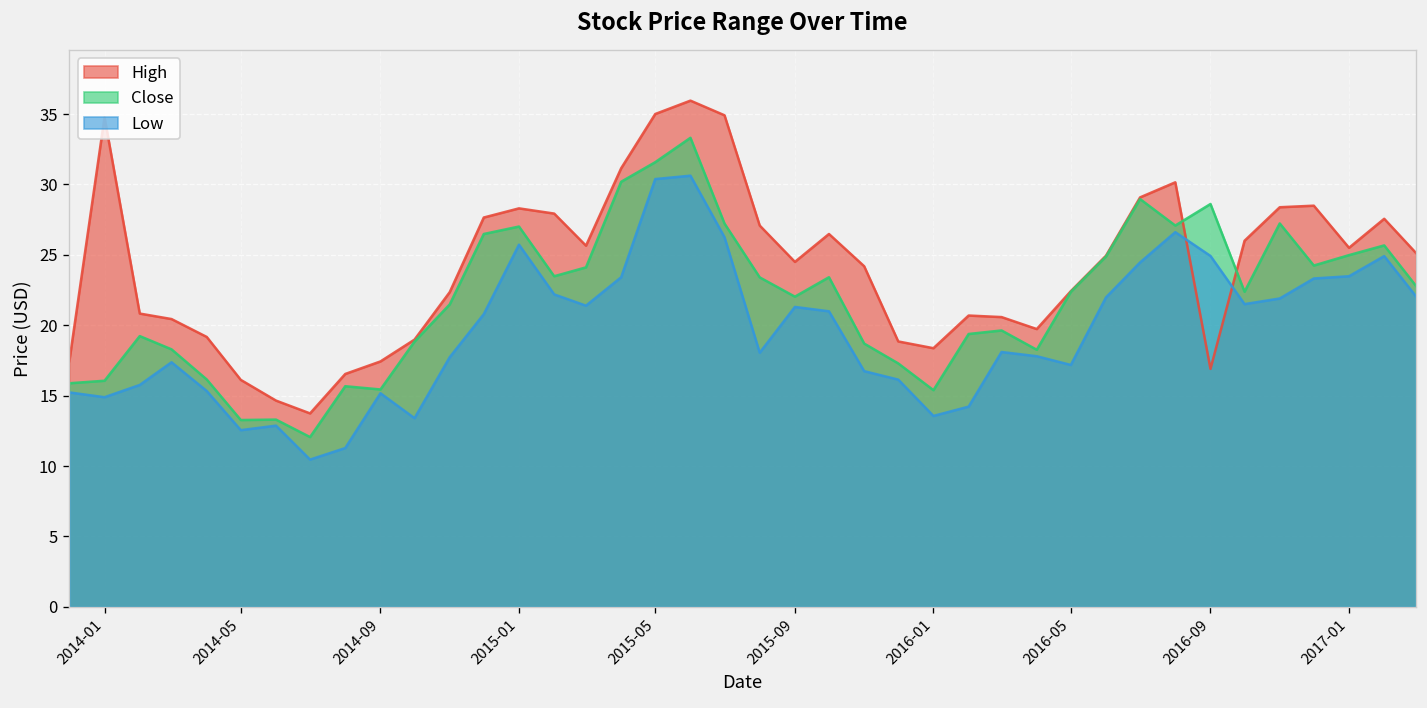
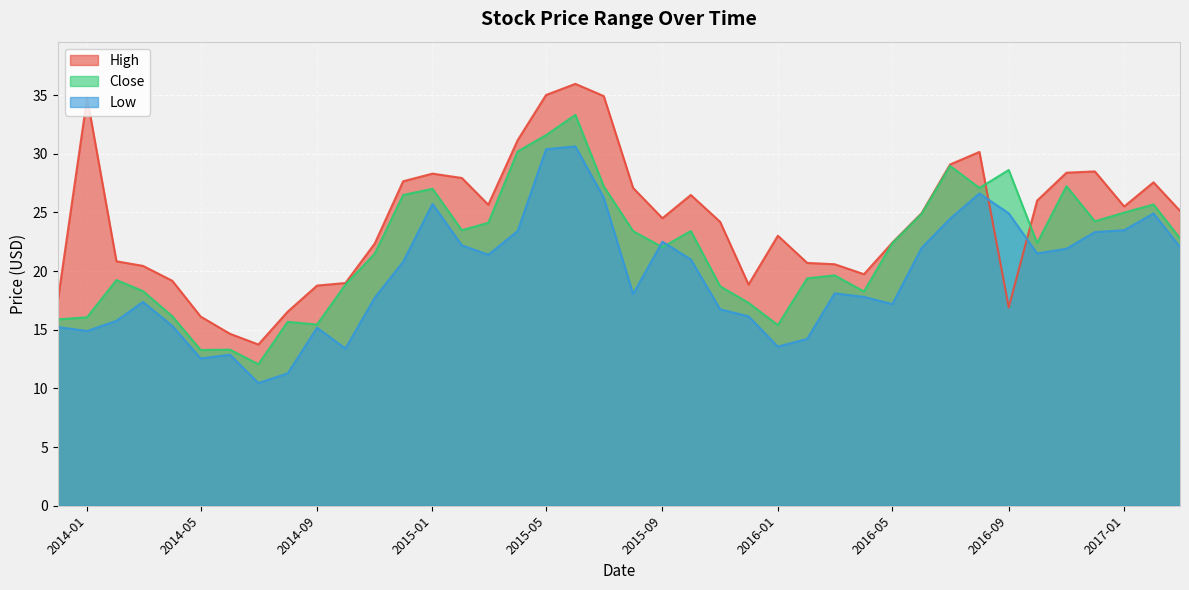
High, 2014-09: 17.4 -> 18.8
Low, 2015-09: 21.3 -> 22.5
High, 2016-01: 18.4 -> 23.0
